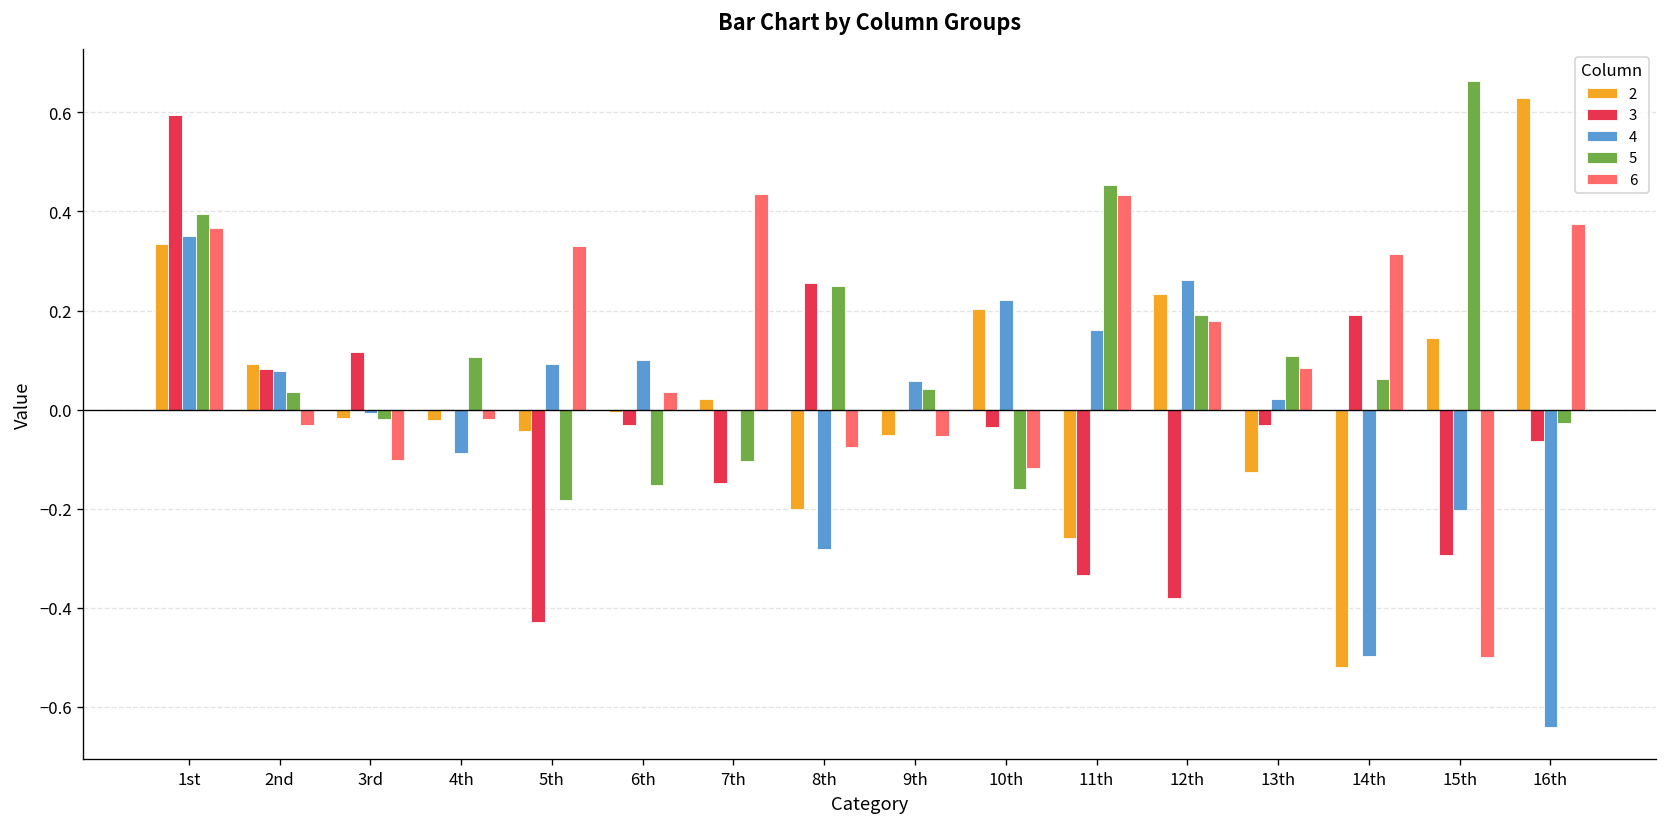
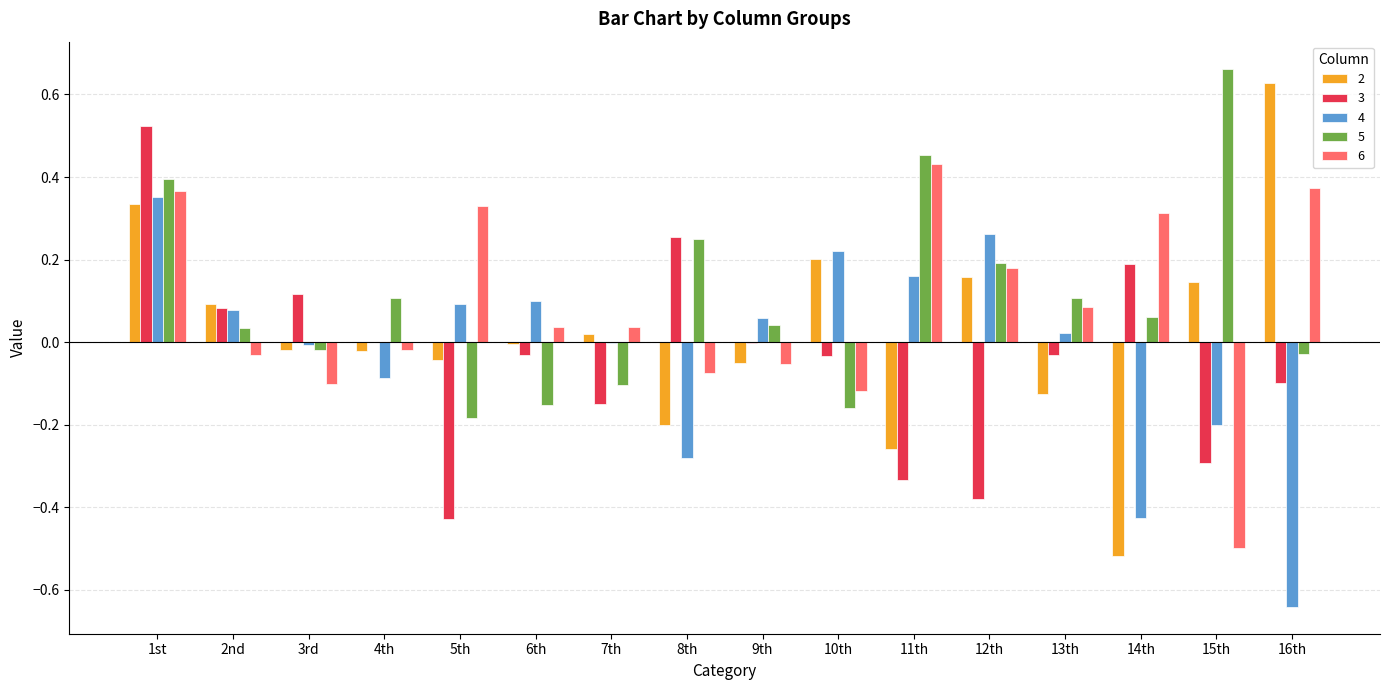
3, 1st: 0.60 -> 0.52
6, 7th: 0.43 -> 0.04
2, 12th: 0.23 -> 0.16
4, 14th: -0.50 -> -0.43
3, 16th: -0.06 -> -0.10
